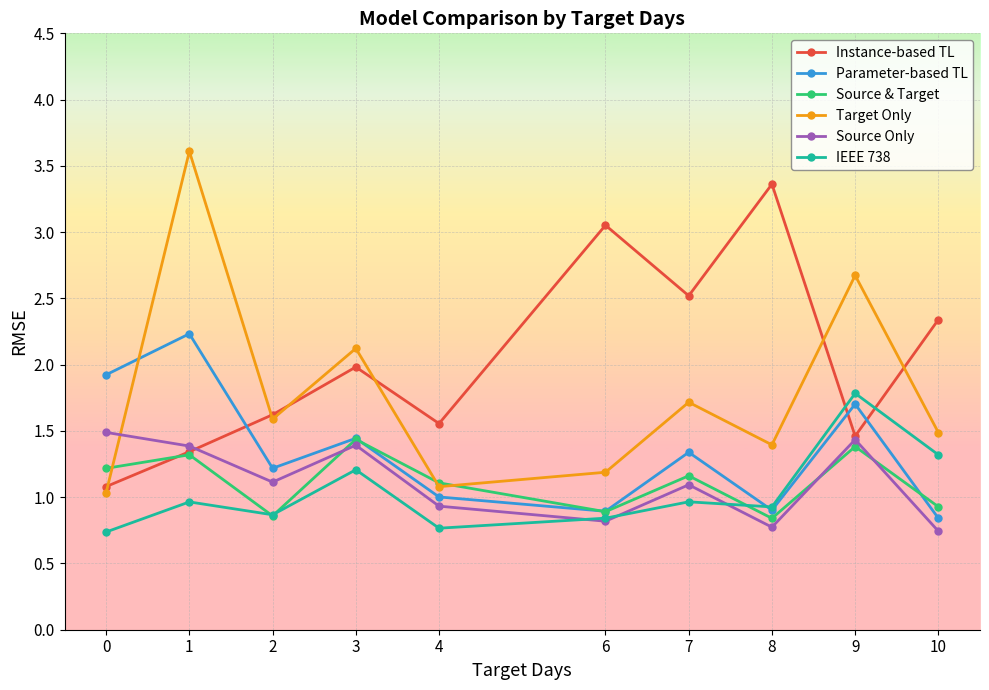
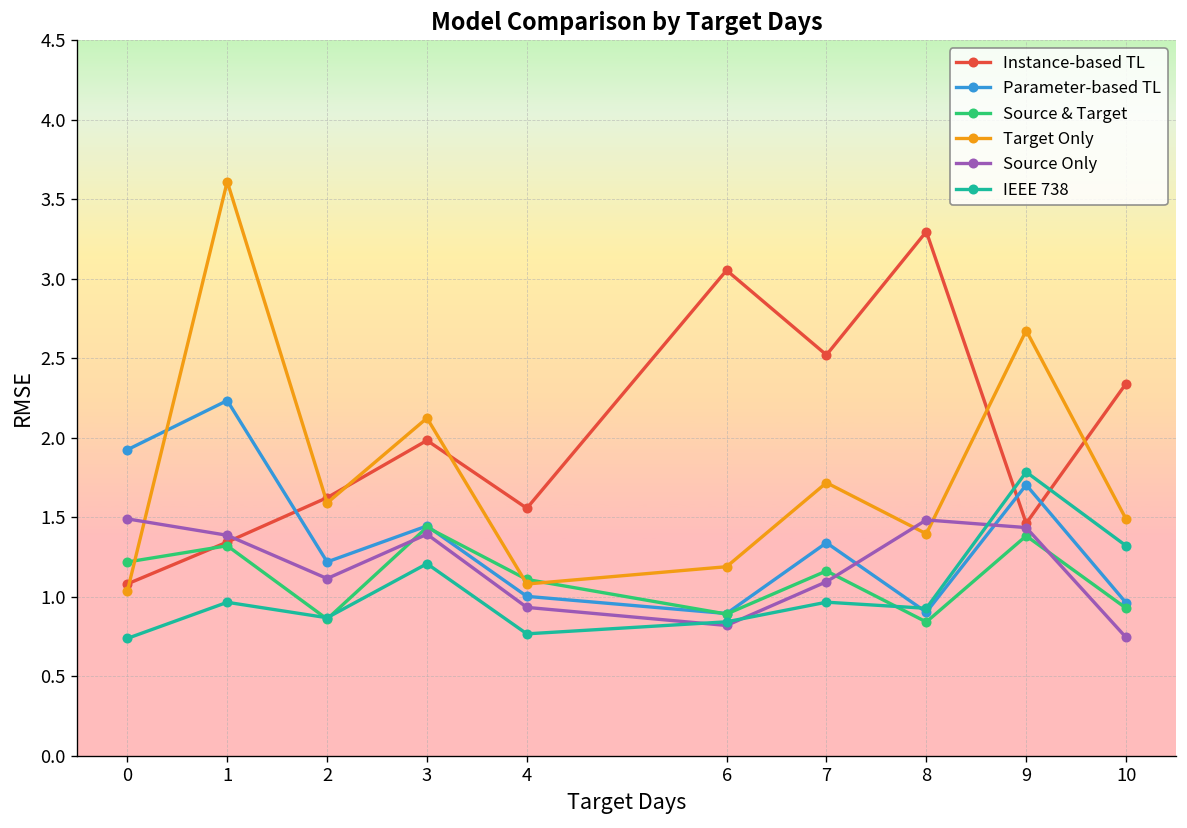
Instance-based TL, 8: 3.36 -> 3.30
Source Only, 8: 0.77 -> 1.48
Parameter-based TL, 10: 0.84 -> 0.96
